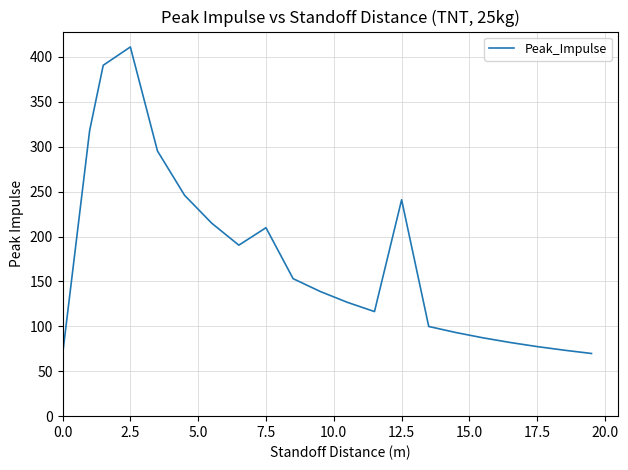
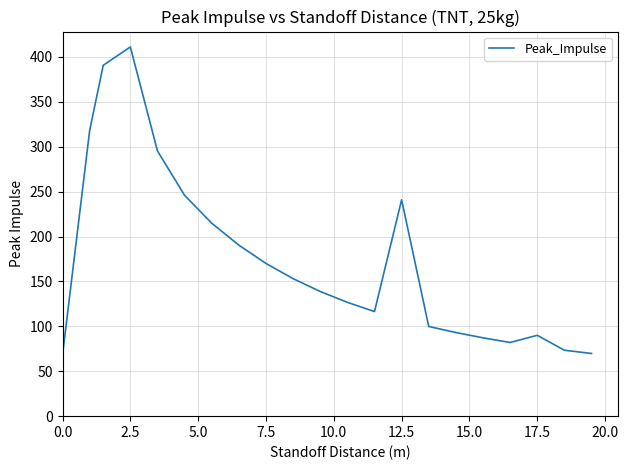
7.5: 210 -> 170
17.5: 80 -> 90
